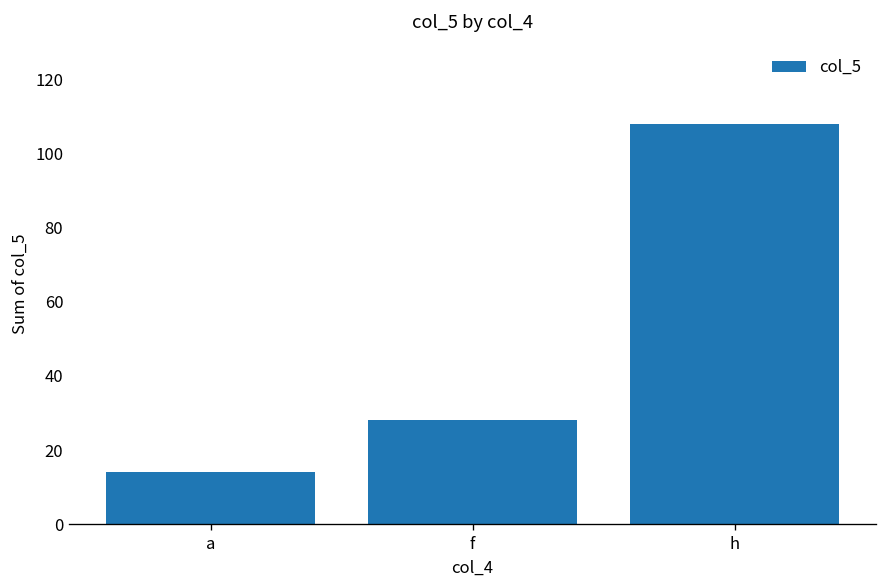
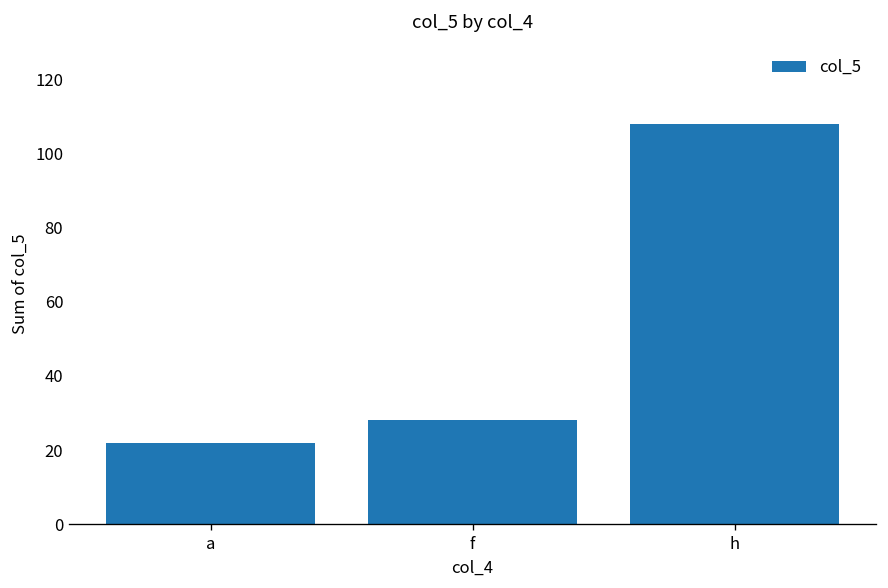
a: 14 -> 22
